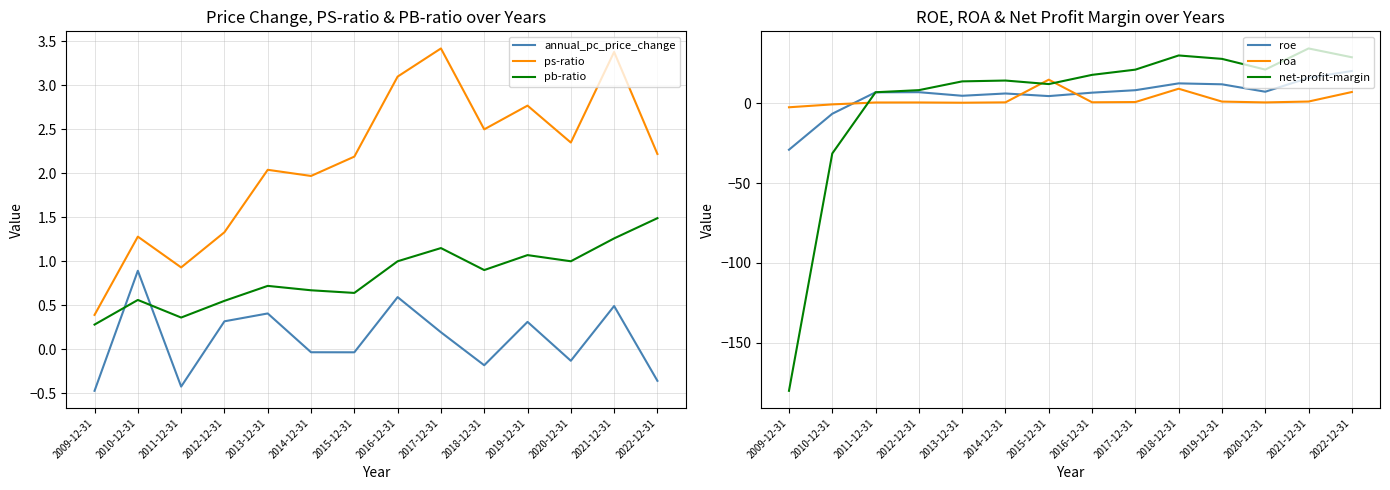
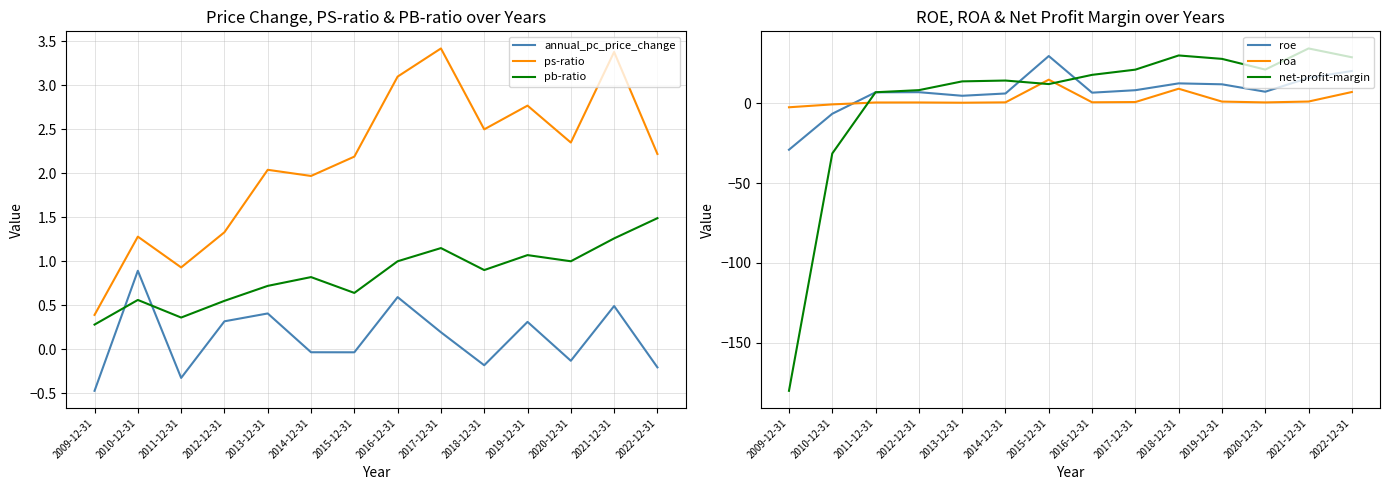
Price Change, PS-ratio & PB-ratio over Years, annual_pc_price_change, 2011-12-31: -0.4 -> -0.3
Price Change, PS-ratio & PB-ratio over Years, pb-ratio, 2014-12-31: 0.7 -> 0.8
Price Change, PS-ratio & PB-ratio over Years, annual_pc_price_change, 2022-12-31: -0.4 -> -0.2
ROE, ROA & Net Profit Margin over Years, roe, 2015-12-31: 5 -> 30
